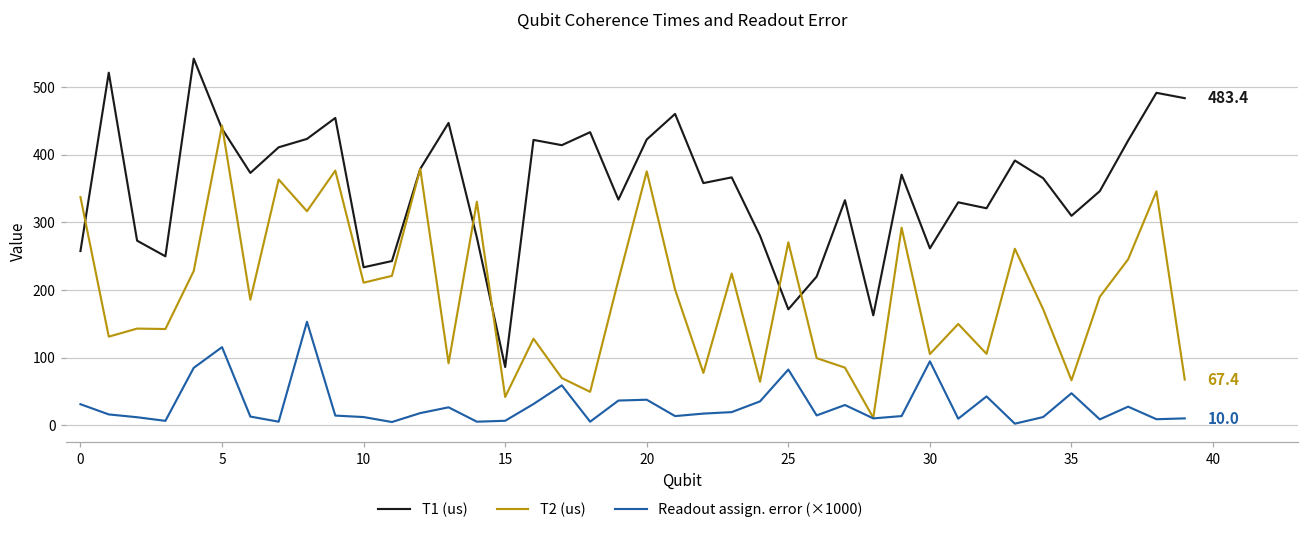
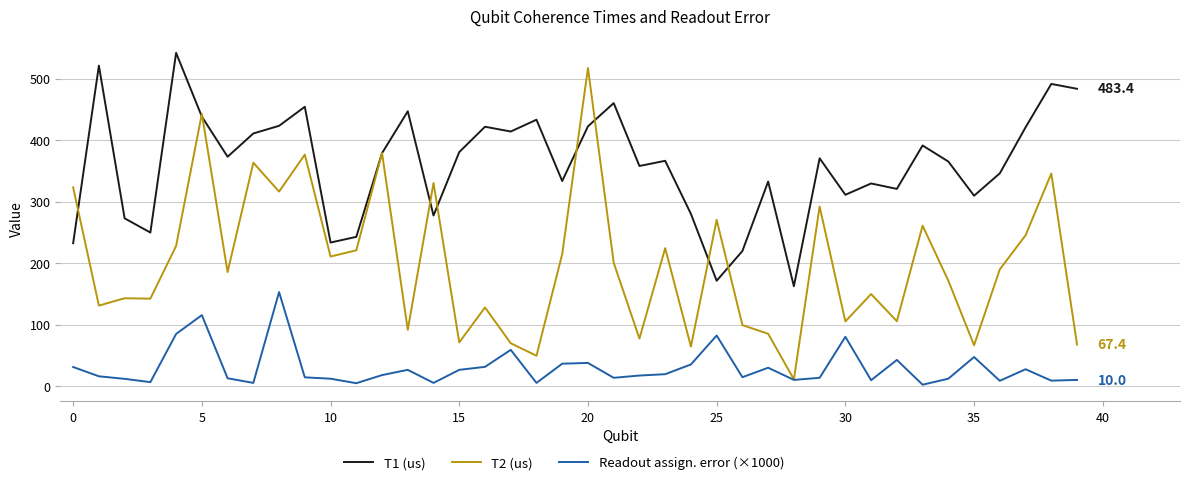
T1 (us), 0: 260 -> 230
T2 (us), 0: 340 -> 320
T1 (us), 15: 90 -> 380
T2 (us), 15: 40 -> 70
Readout assign. error (×1000), 15: 10 -> 30
T2 (us), 20: 380 -> 520
T1 (us), 30: 260 -> 310
Readout assign. error (×1000), 30: 90 -> 80
